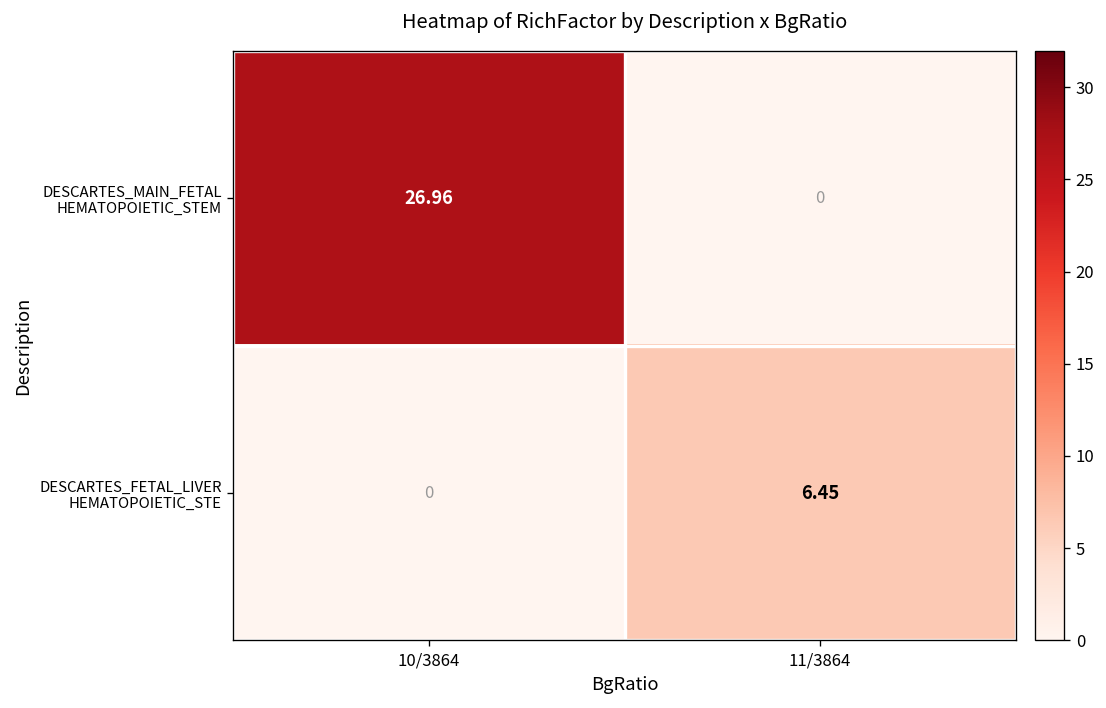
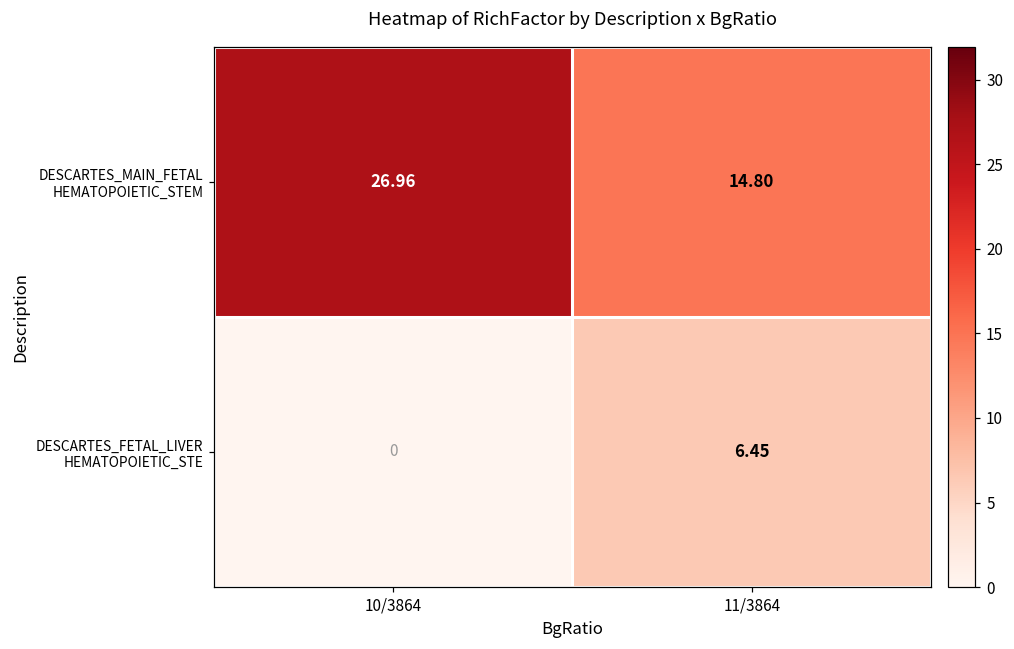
DESCARTES_MAIN_FETAL HEMATOPOIETIC_STEM, 11/3864: 0 -> 14.80
